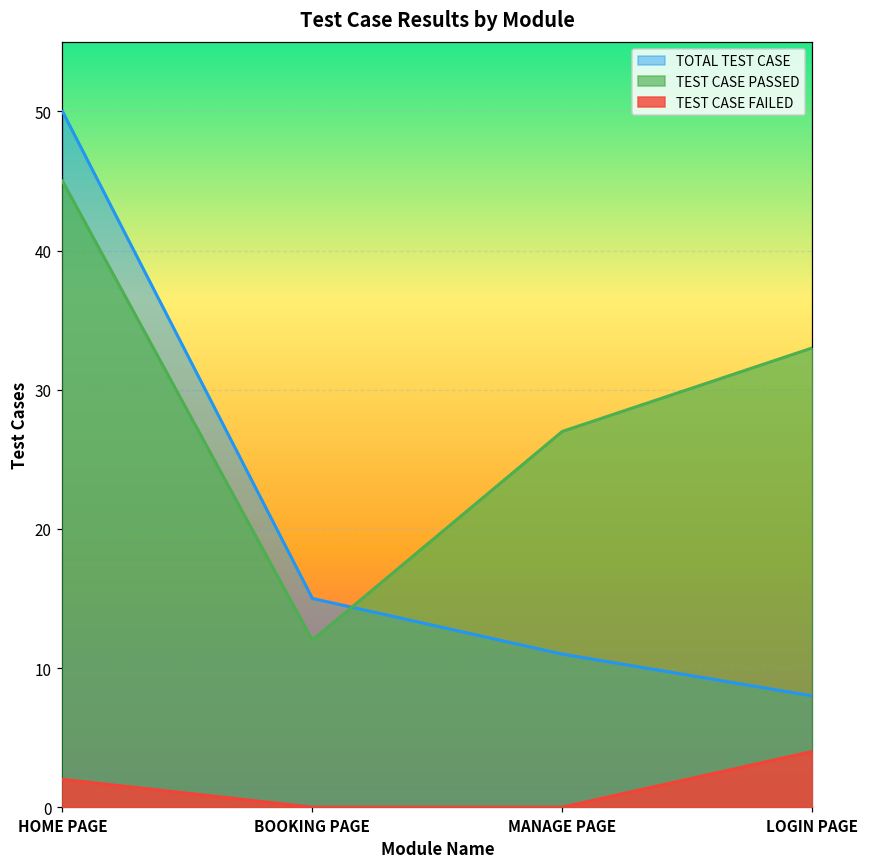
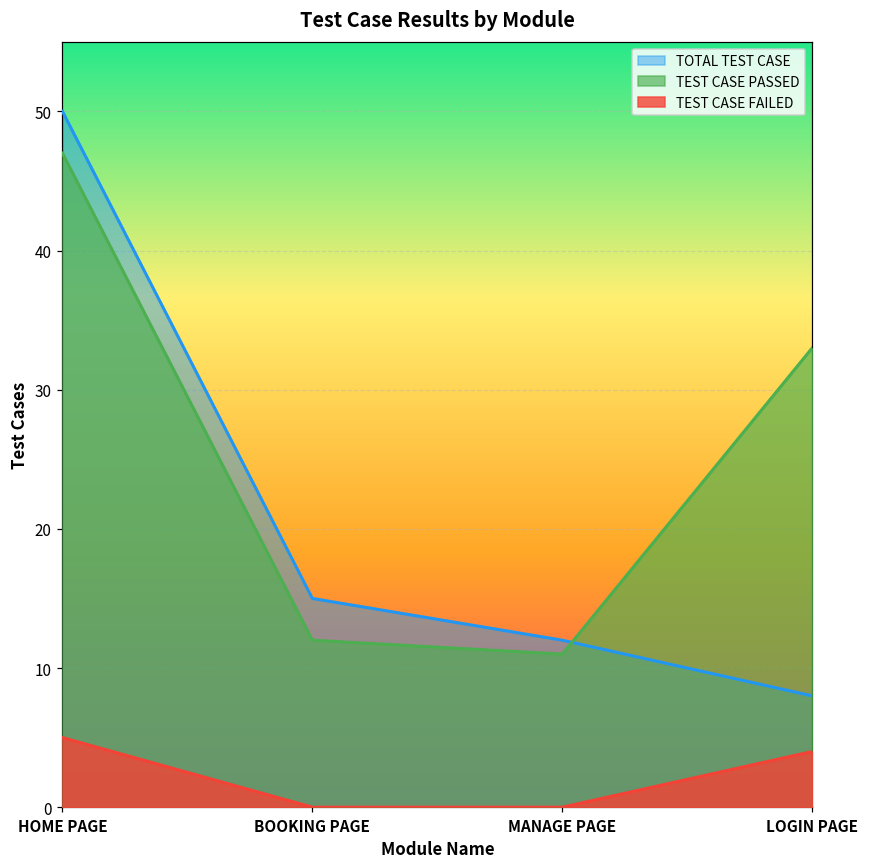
TEST CASE PASSED, HOME PAGE: 45 -> 47
TEST CASE FAILED, HOME PAGE: 2 -> 5
TOTAL TEST CASE, MANAGE PAGE: 11 -> 12
TEST CASE PASSED, MANAGE PAGE: 27 -> 11
